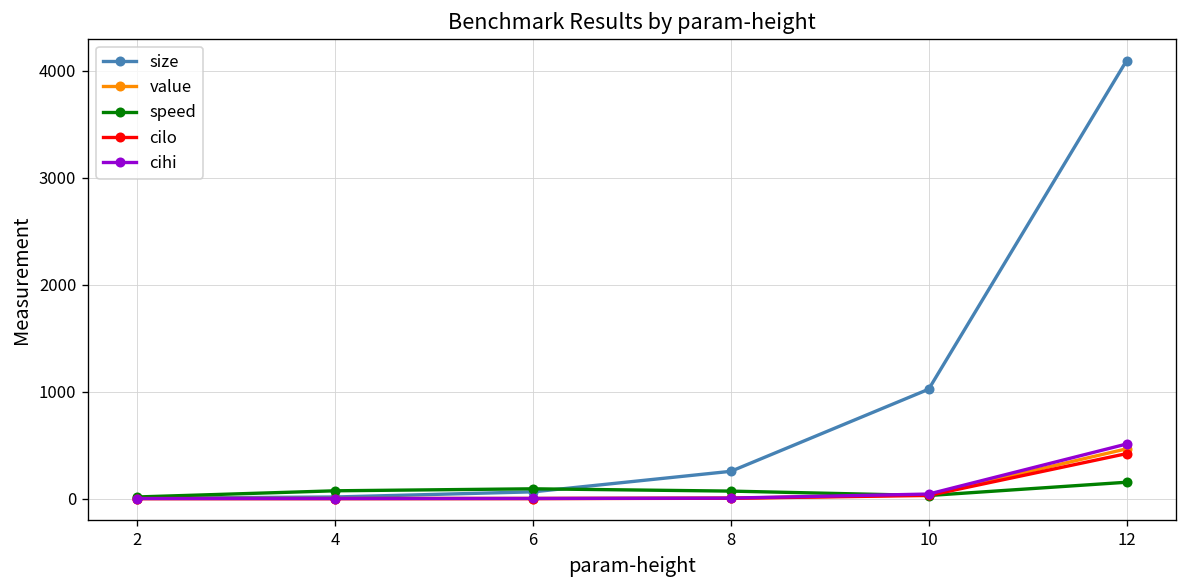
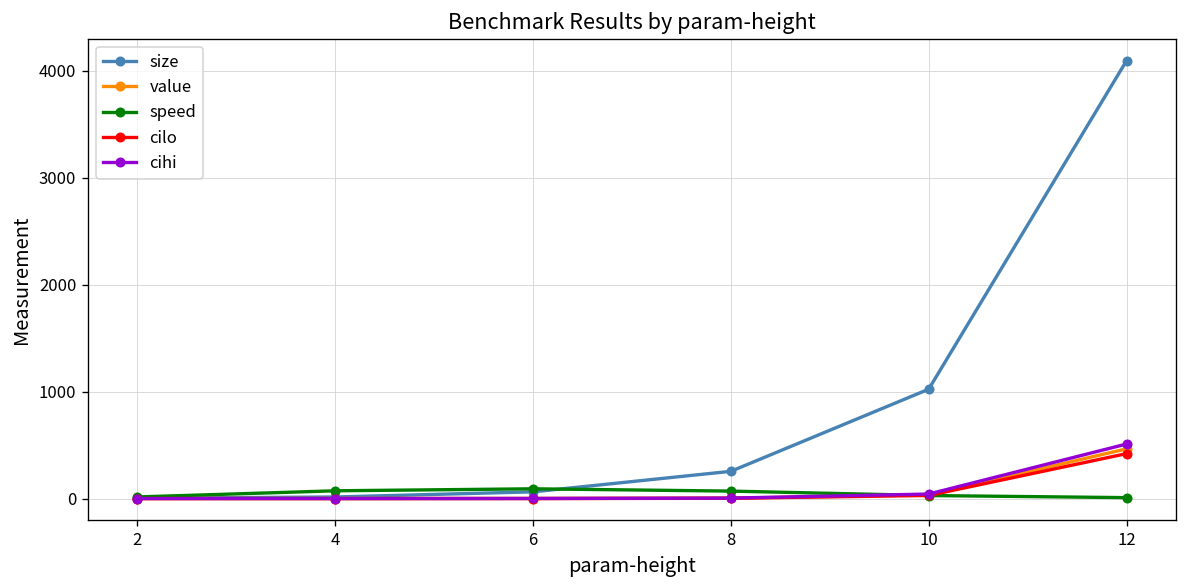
speed, 12: 200 -> 0
